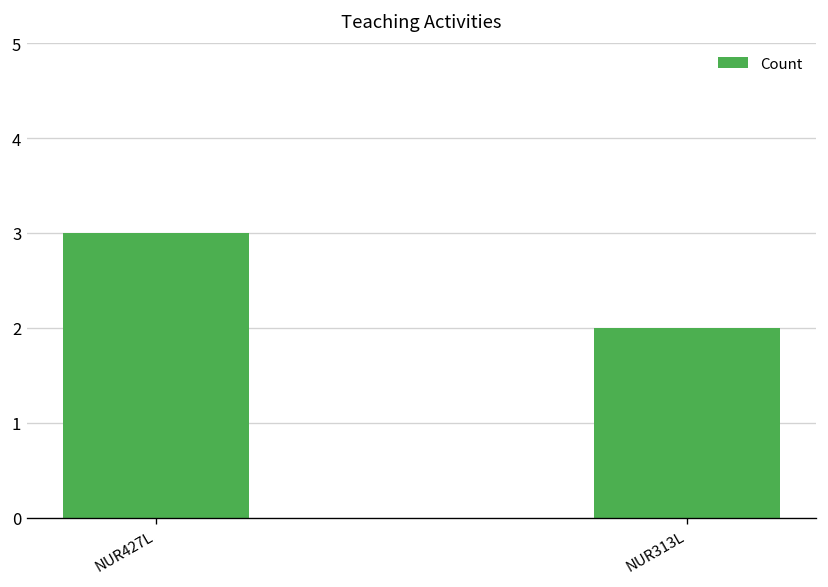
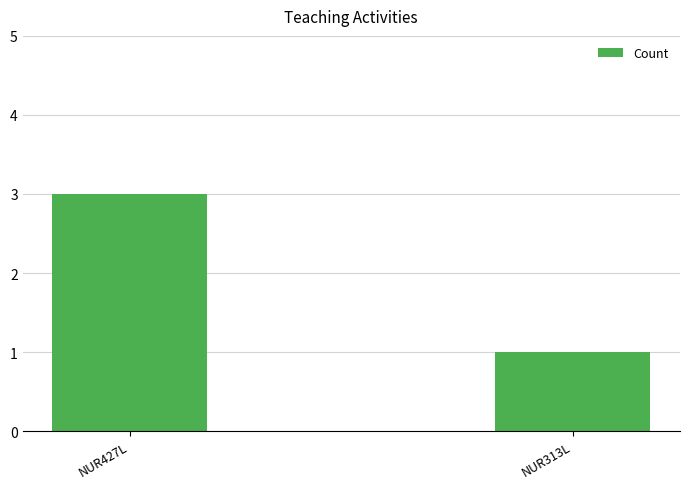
NUR313L: 2 -> 1
